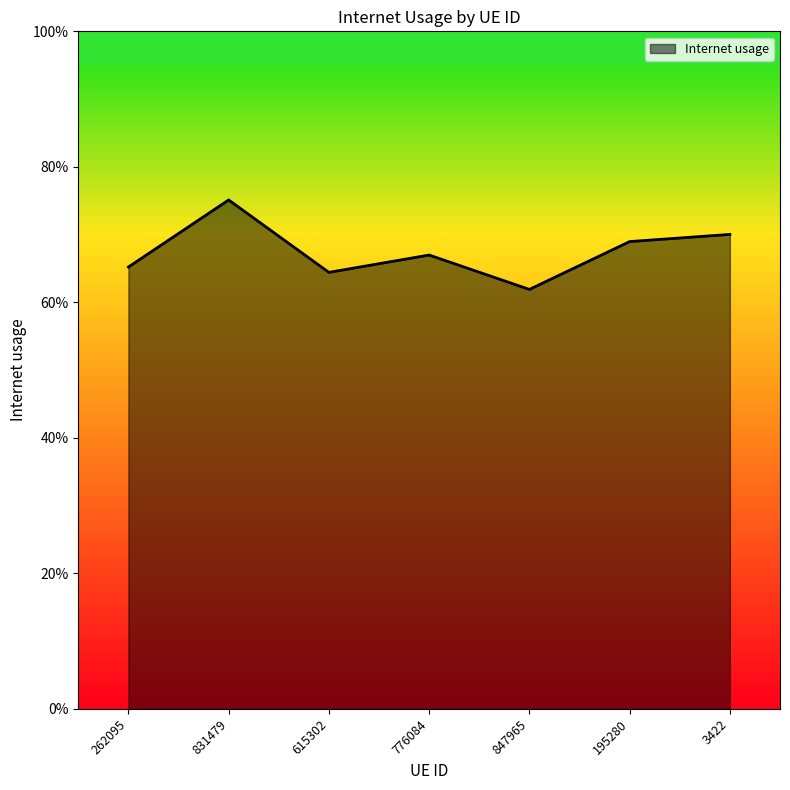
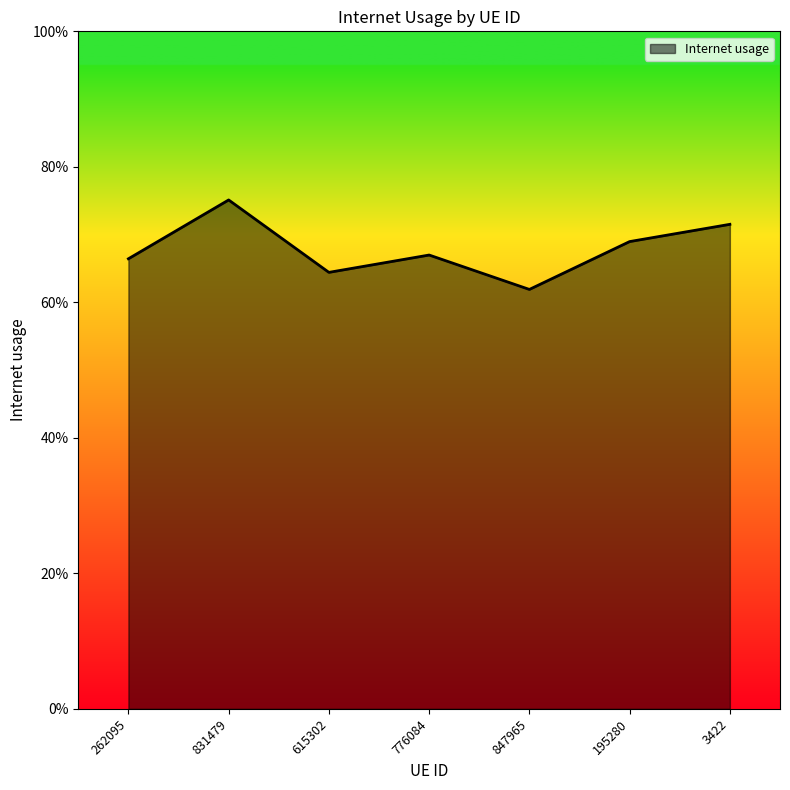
262095: 65% -> 66%
3422: 70% -> 72%
